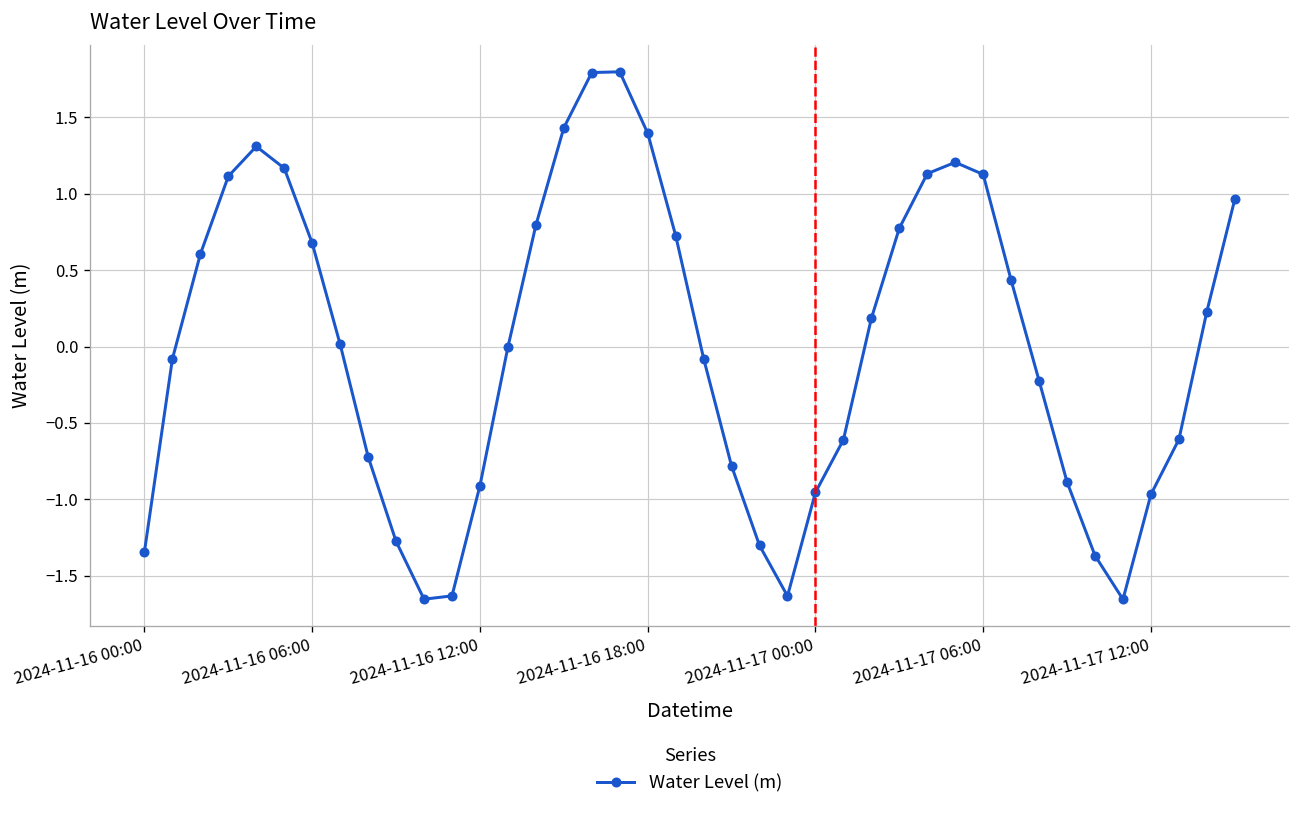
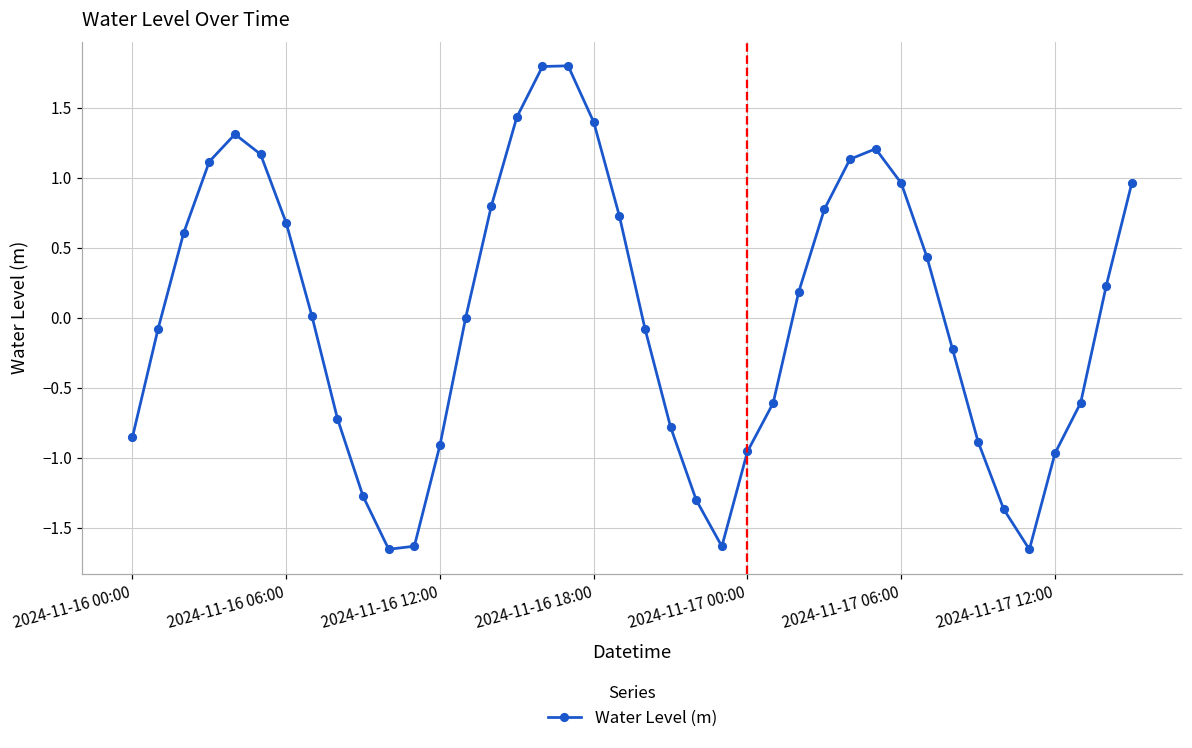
2024-11-16 00:00: -1.34 -> -0.85
2024-11-17 06:00: 1.13 -> 0.96
